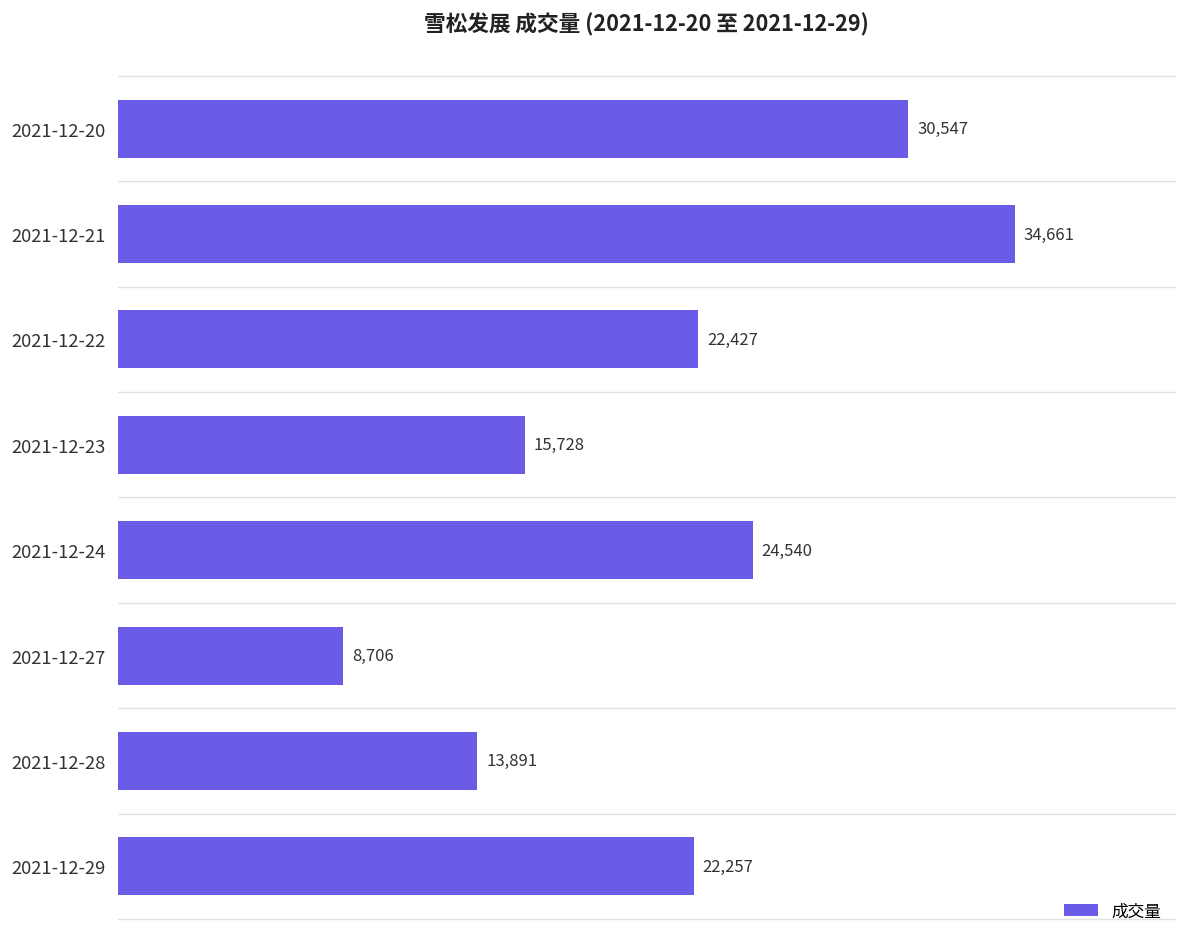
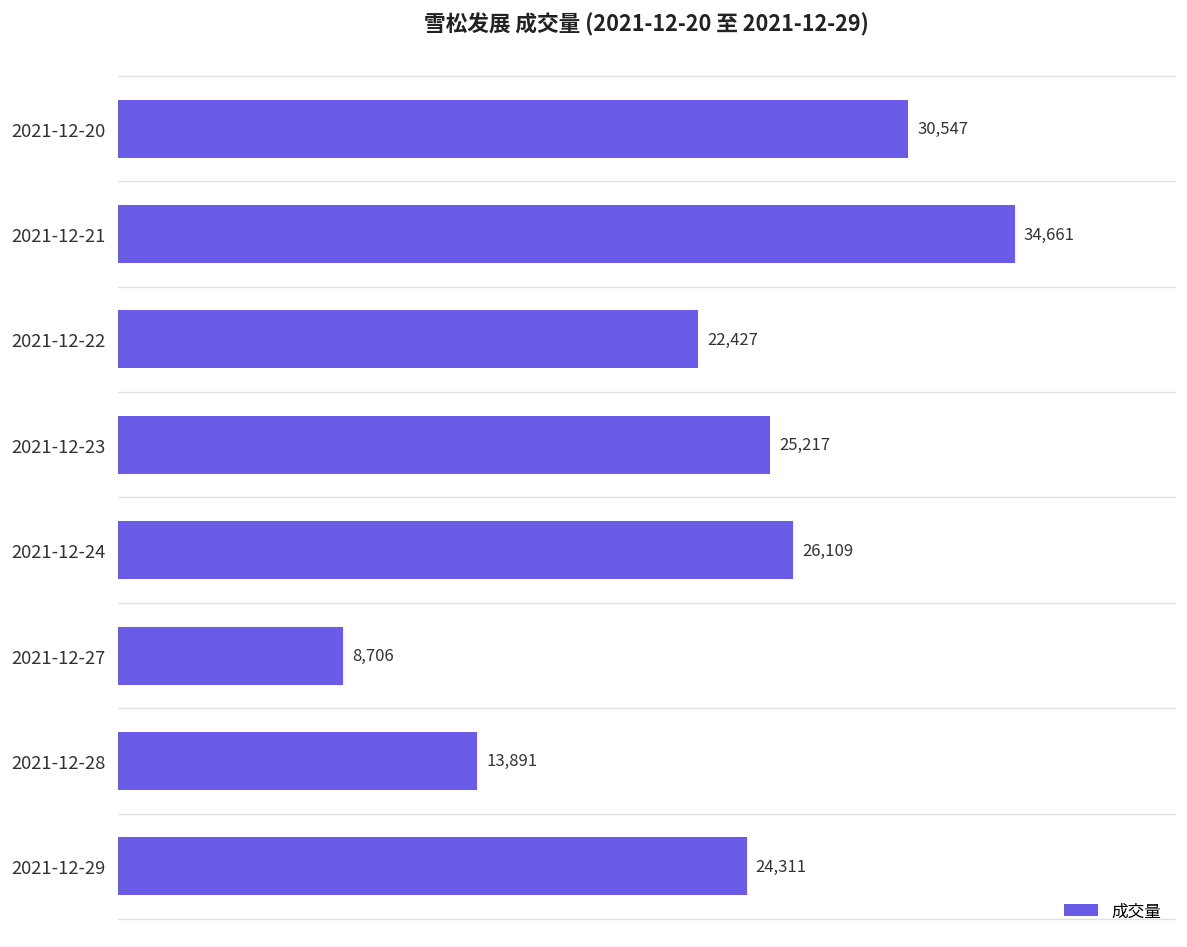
2021-12-23: 15,728 -> 25,217
2021-12-24: 24,540 -> 26,109
2021-12-29: 22,257 -> 24,311
